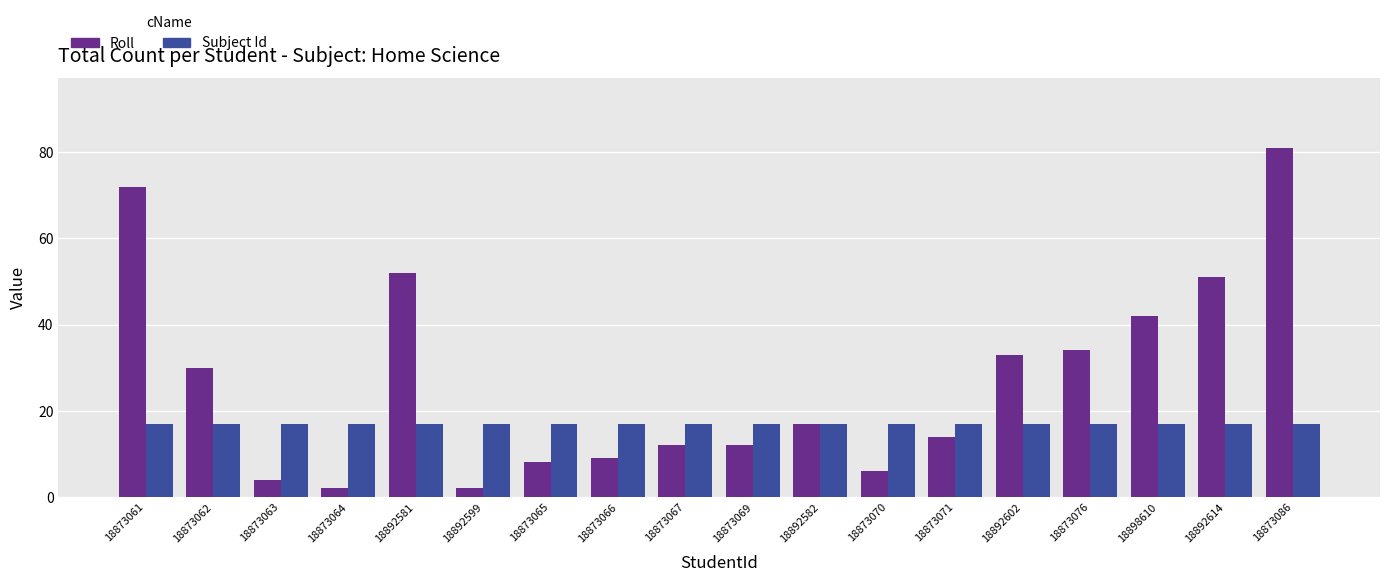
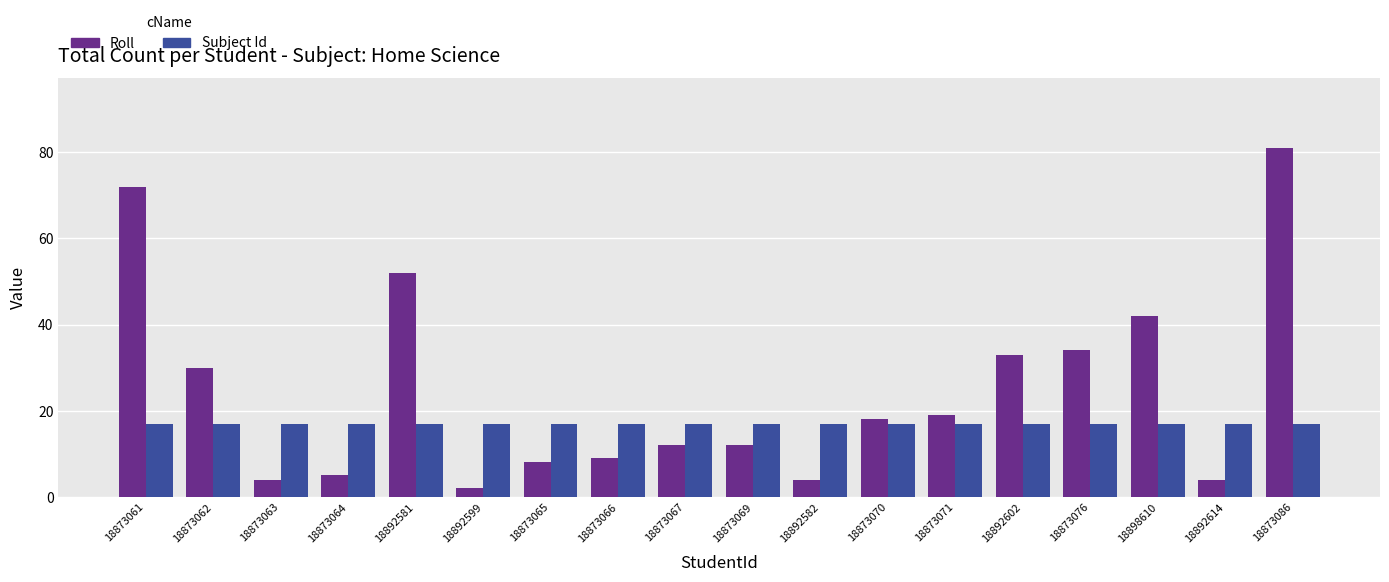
Roll, 18873064: 2 -> 5
Roll, 18892582: 17 -> 4
Roll, 18873070: 6 -> 18
Roll, 18873071: 14 -> 19
Roll, 18892614: 51 -> 4
